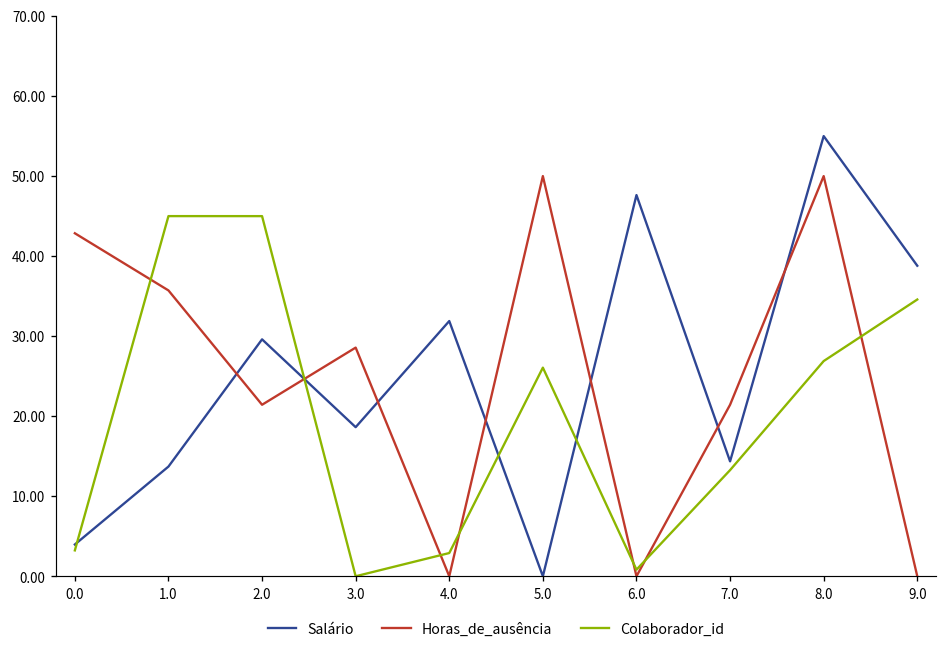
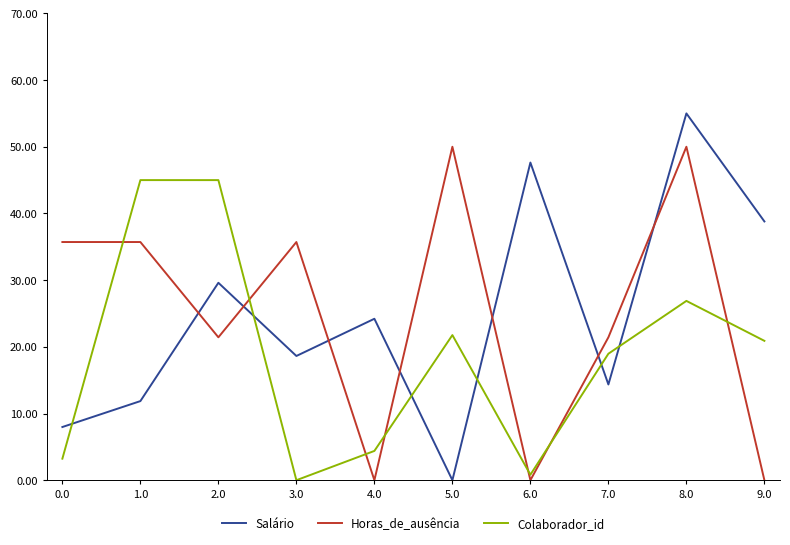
Salário, 0.0: 4 -> 8
Horas_de_ausência, 0.0: 43 -> 36
Salário, 1.0: 14 -> 12
Horas_de_ausência, 3.0: 29 -> 36
Salário, 4.0: 32 -> 24
Colaborador_id, 4.0: 3 -> 4
Colaborador_id, 5.0: 26 -> 22
Colaborador_id, 7.0: 13 -> 19
Colaborador_id, 9.0: 35 -> 21
